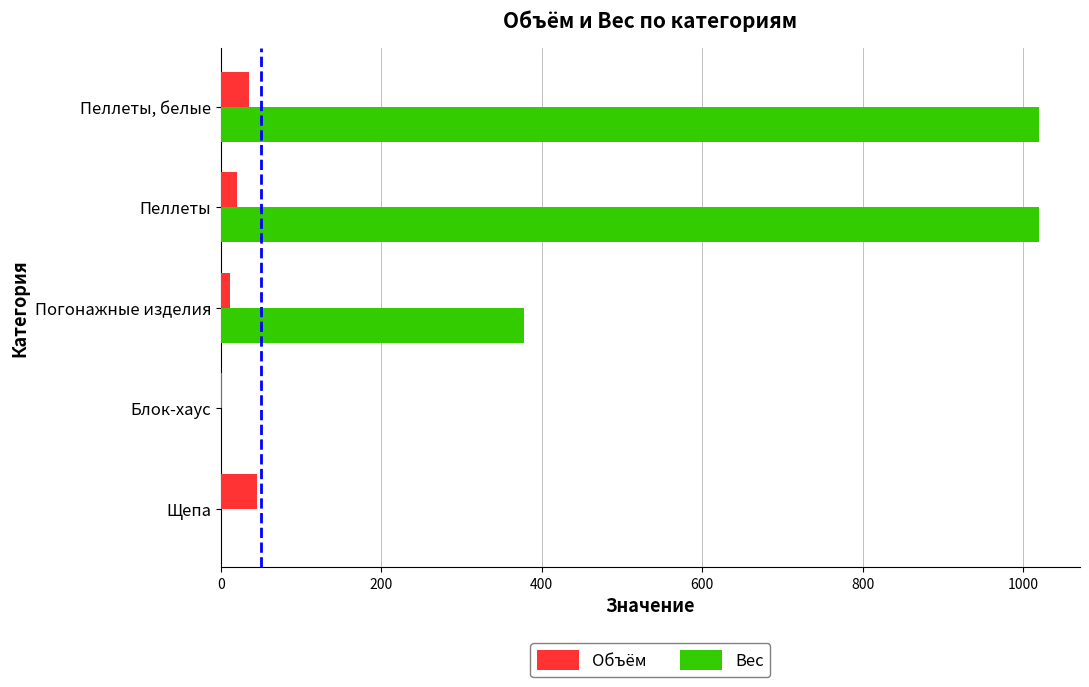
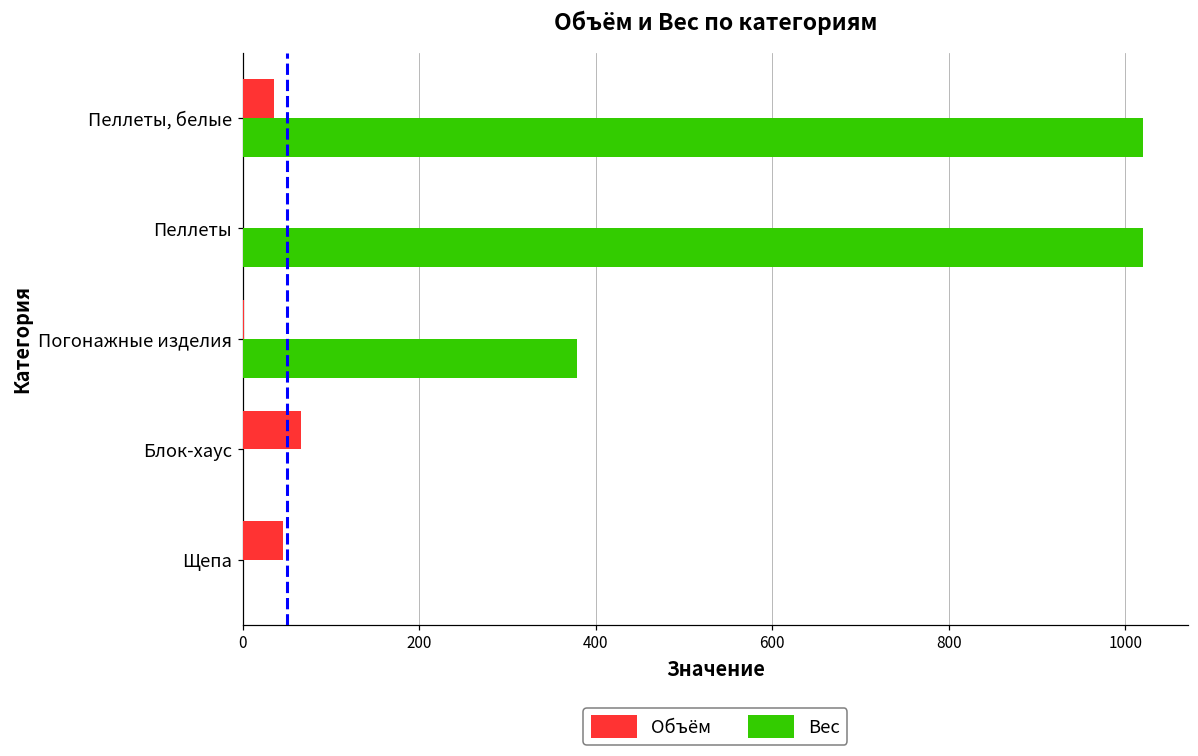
Объём, Пеллеты: 20 -> 0
Объём, Погонажные изделия: 10 -> 0
Объём, Блок-хаус: 0 -> 70
